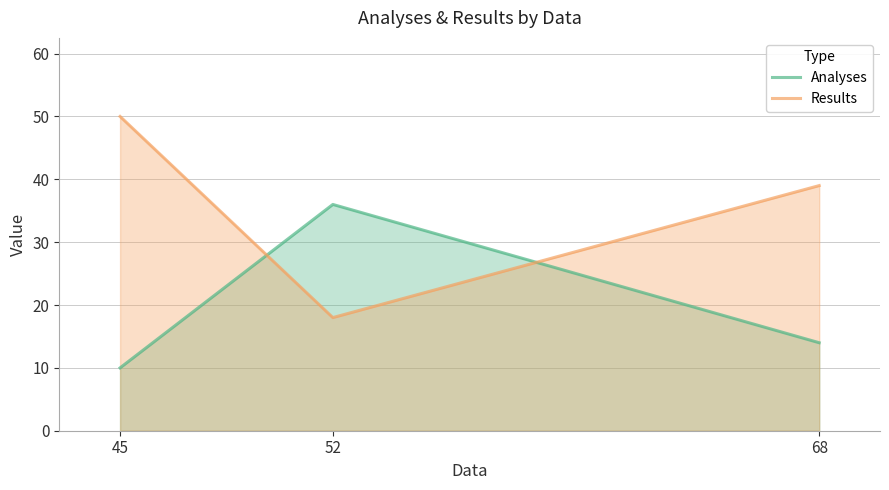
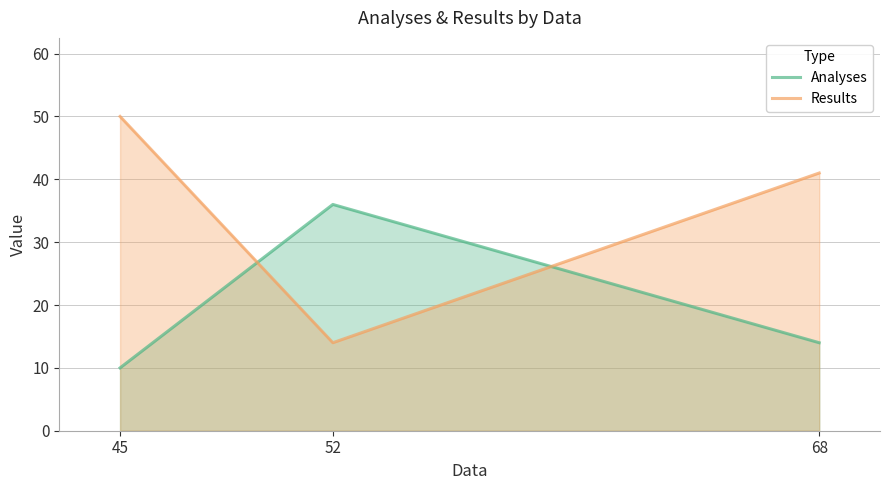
Results, 52: 18 -> 14
Results, 68: 39 -> 41
